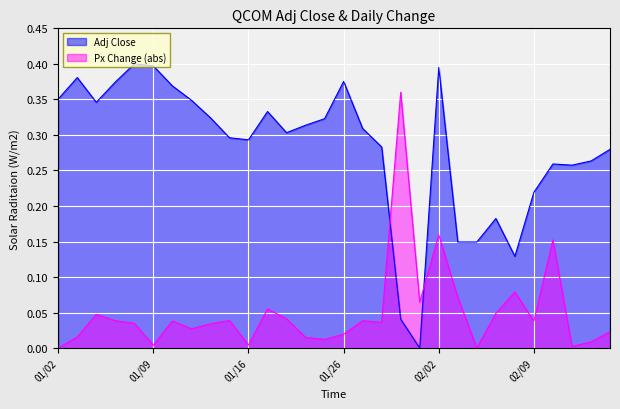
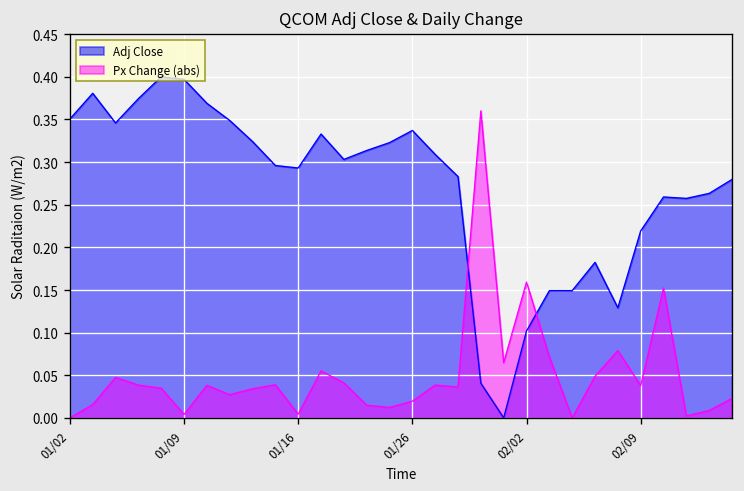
Adj Close, 01/26: 0.38 -> 0.34
Adj Close, 02/02: 0.39 -> 0.10
